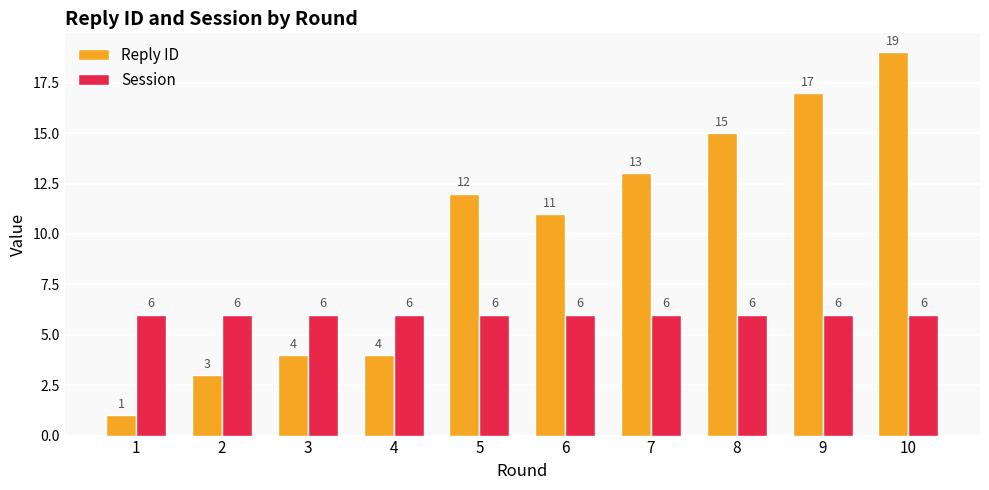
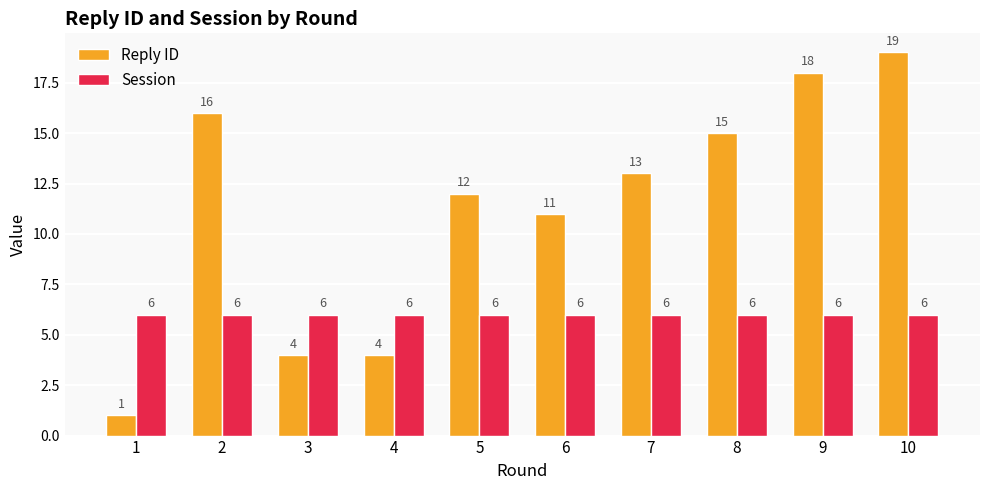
Reply ID, 2: 3 -> 16
Reply ID, 9: 17 -> 18
